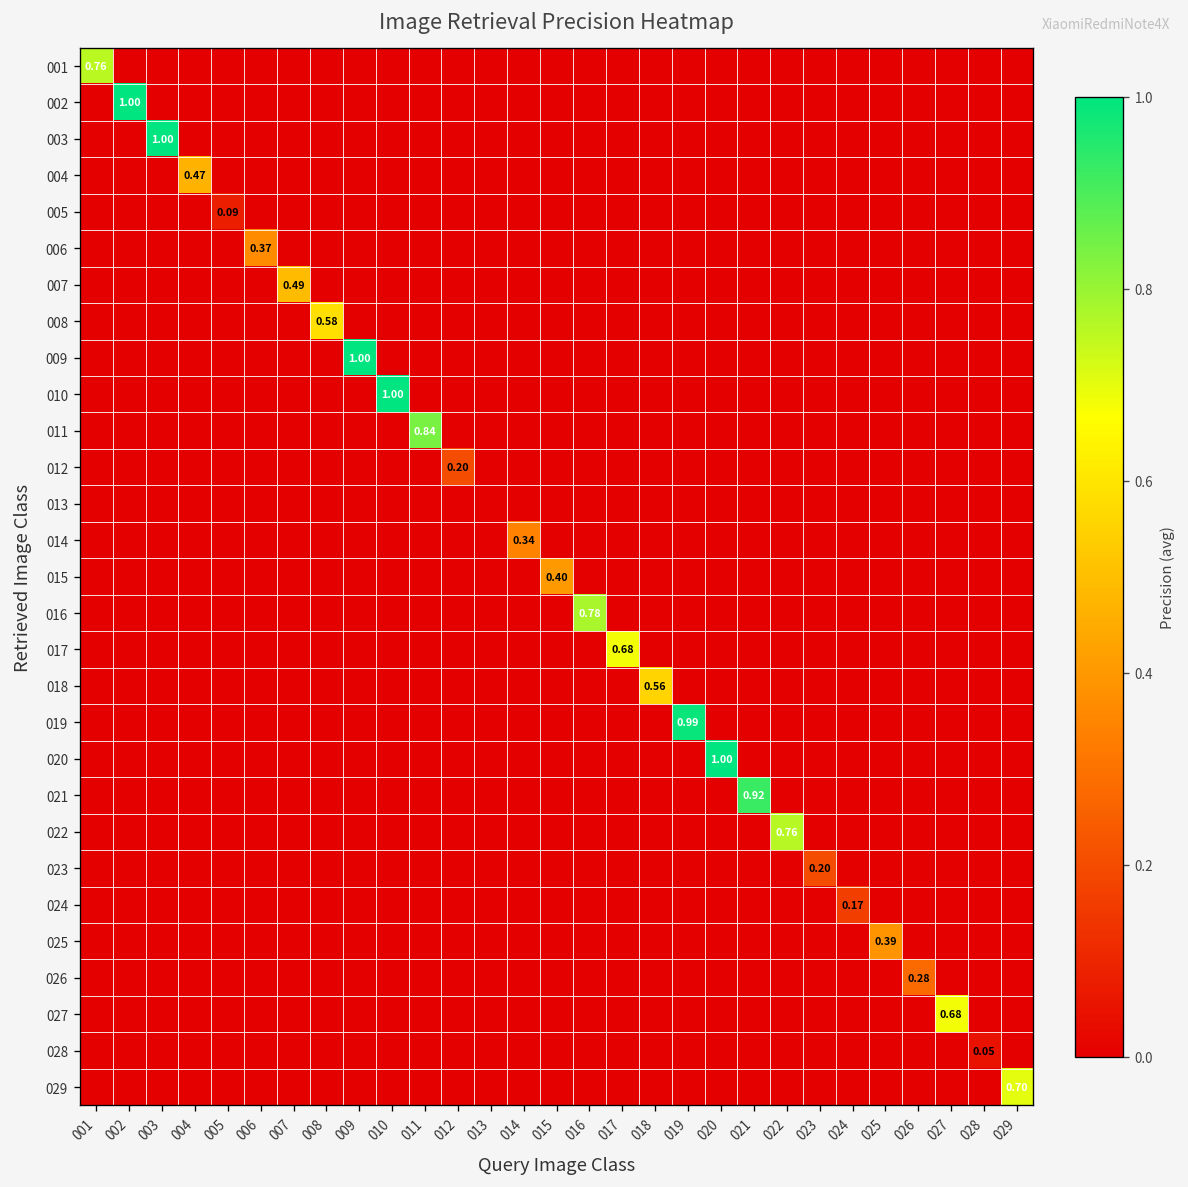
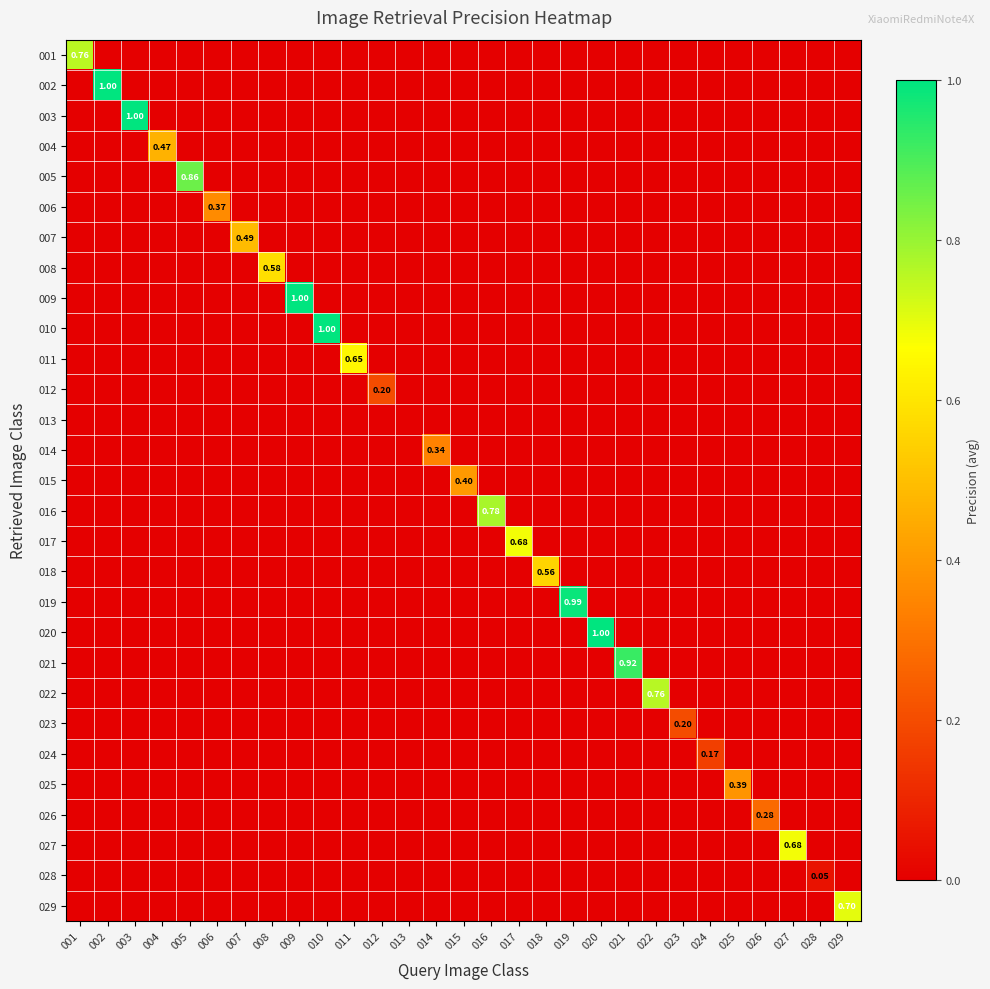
005, 005: 0.09 -> 0.86
011, 011: 0.84 -> 0.65
